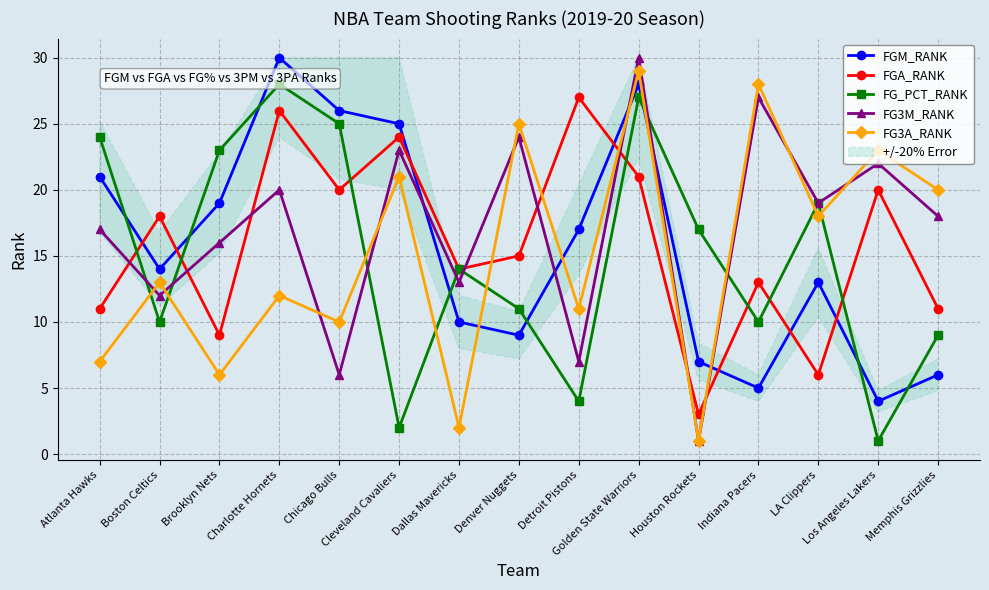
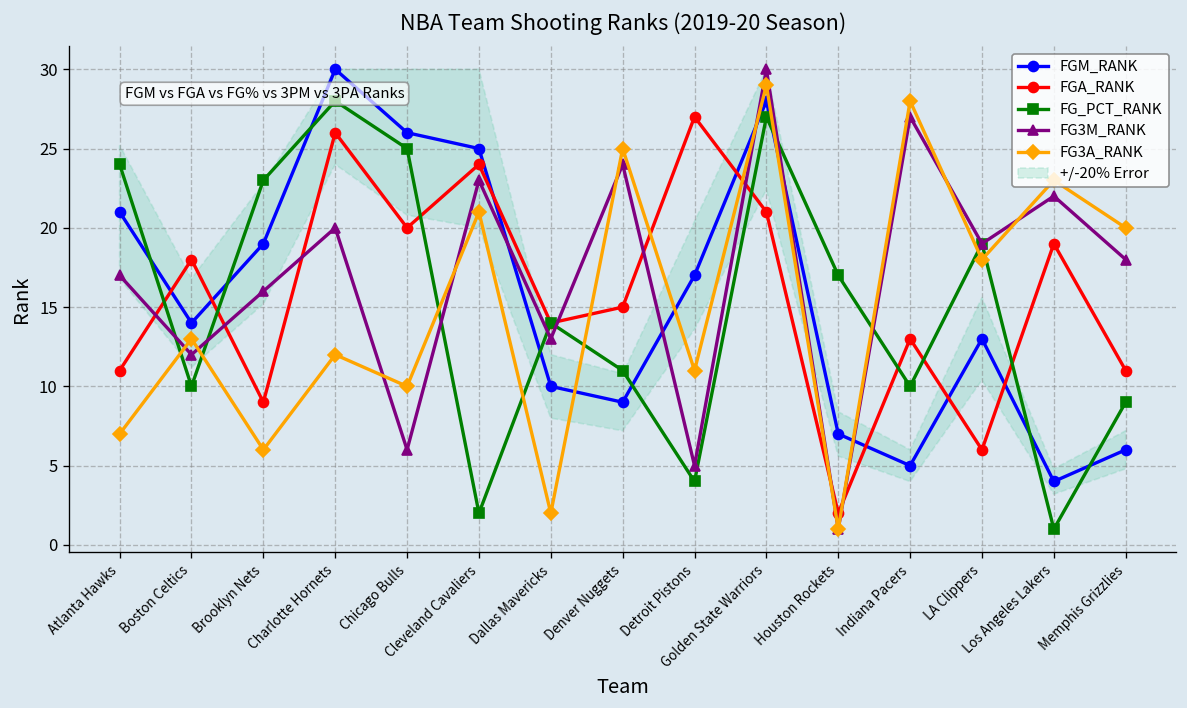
FG3M_RANK, Detroit Pistons: 7 -> 5
FGA_RANK, Houston Rockets: 3 -> 2
FGA_RANK, Los Angeles Lakers: 20 -> 19
